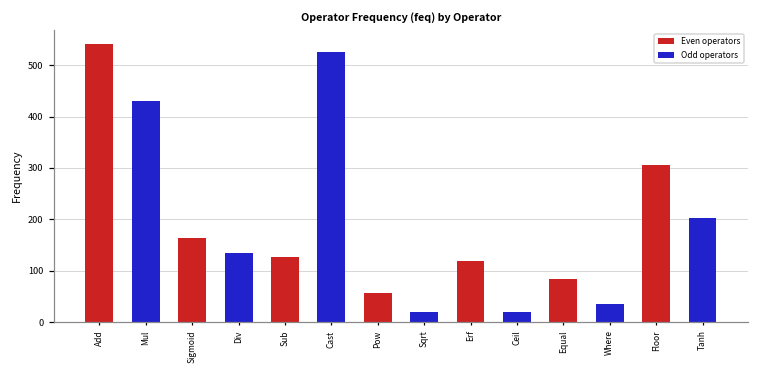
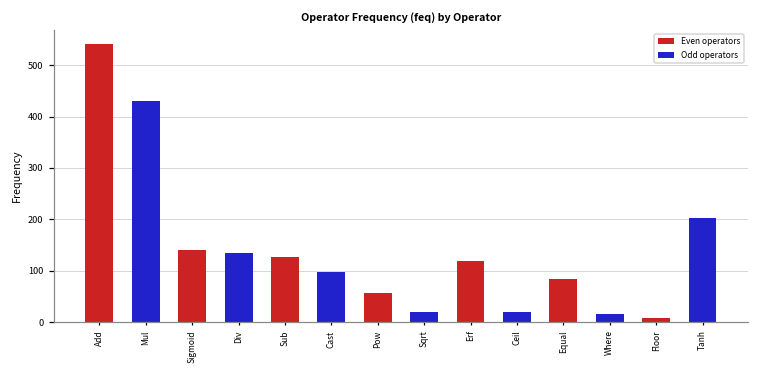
Sigmoid: 160 -> 140
Cast: 530 -> 100
Where: 40 -> 20
Floor: 310 -> 10
